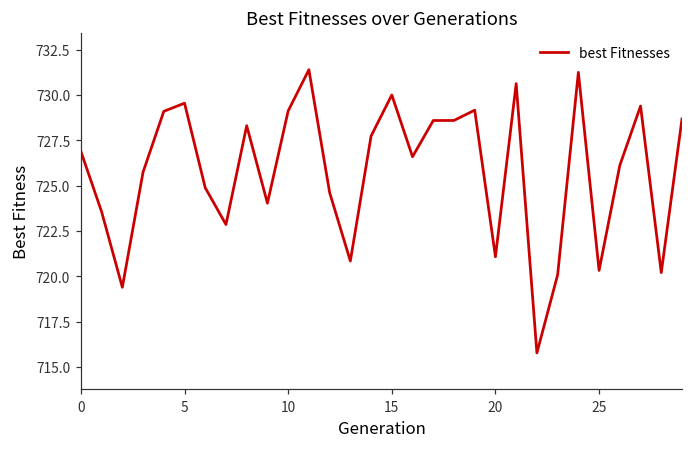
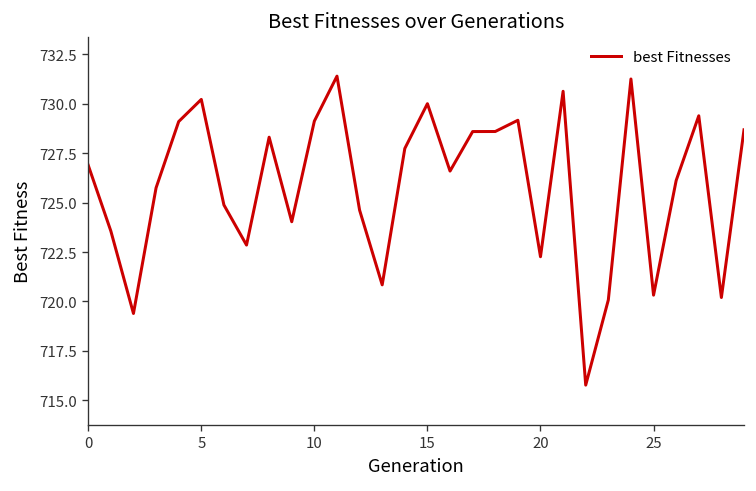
5: 729.5 -> 730.2
20: 721.1 -> 722.3
